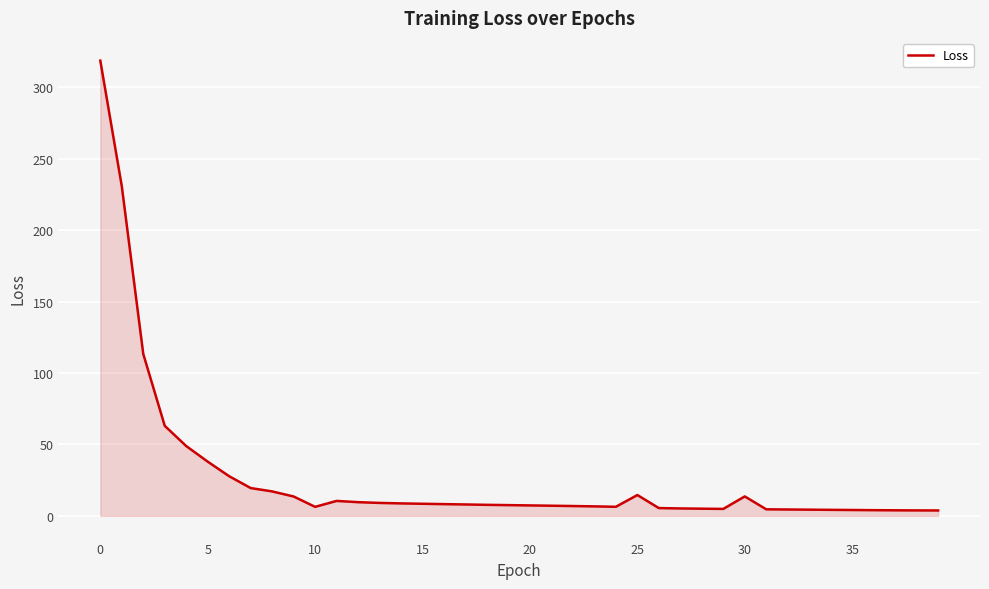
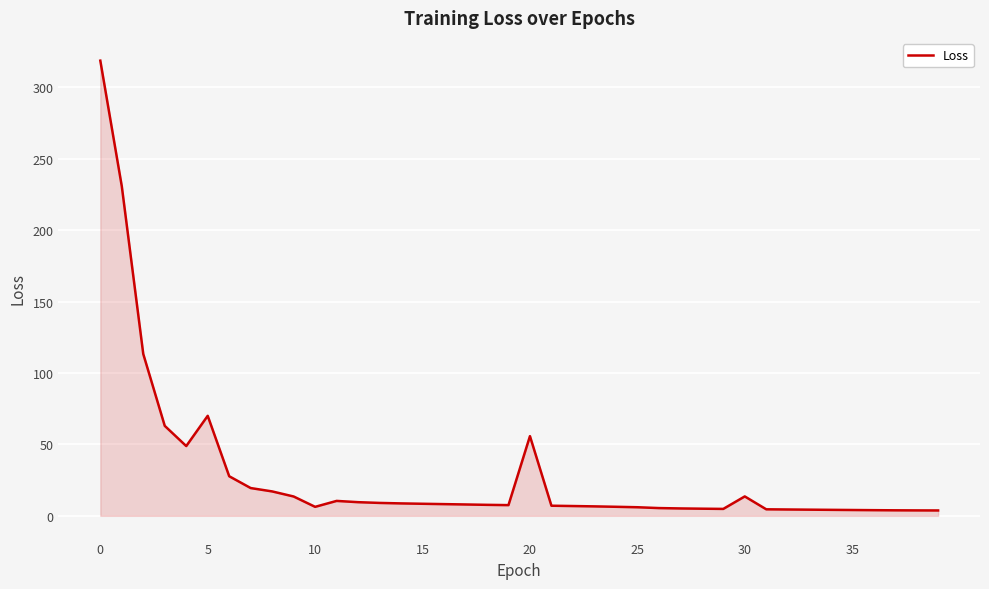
5: 38 -> 70
20: 7 -> 56
25: 15 -> 6
